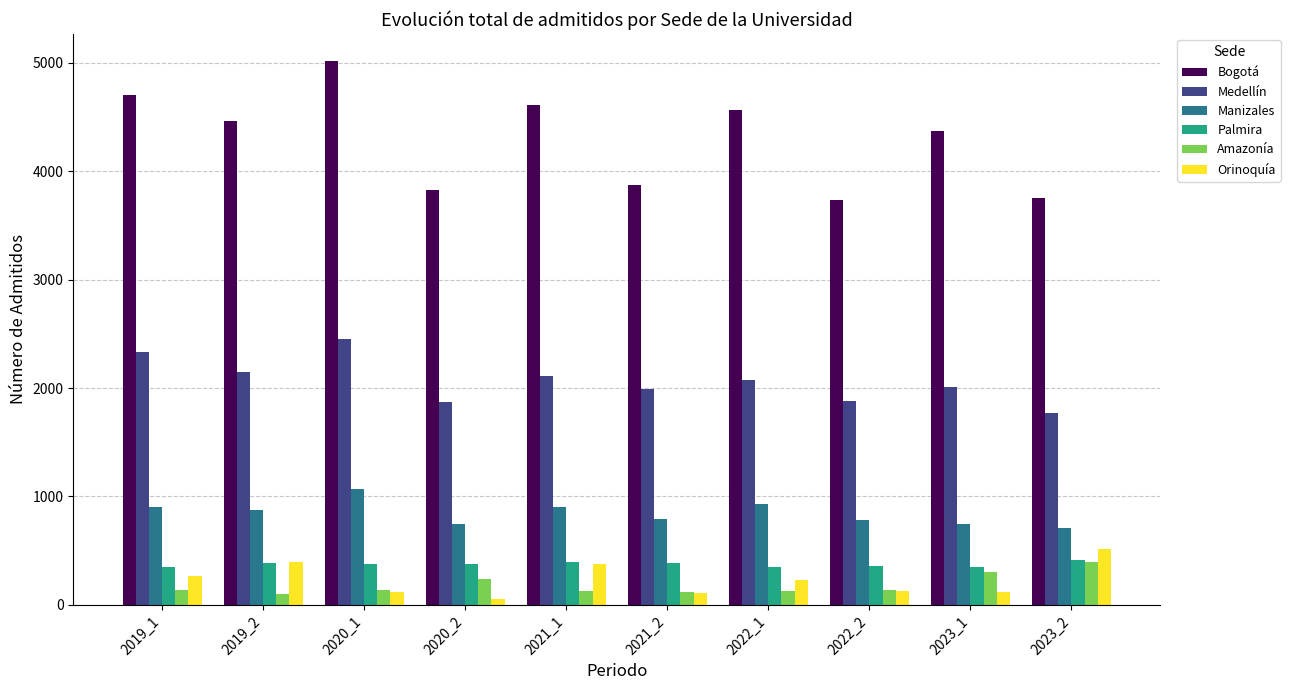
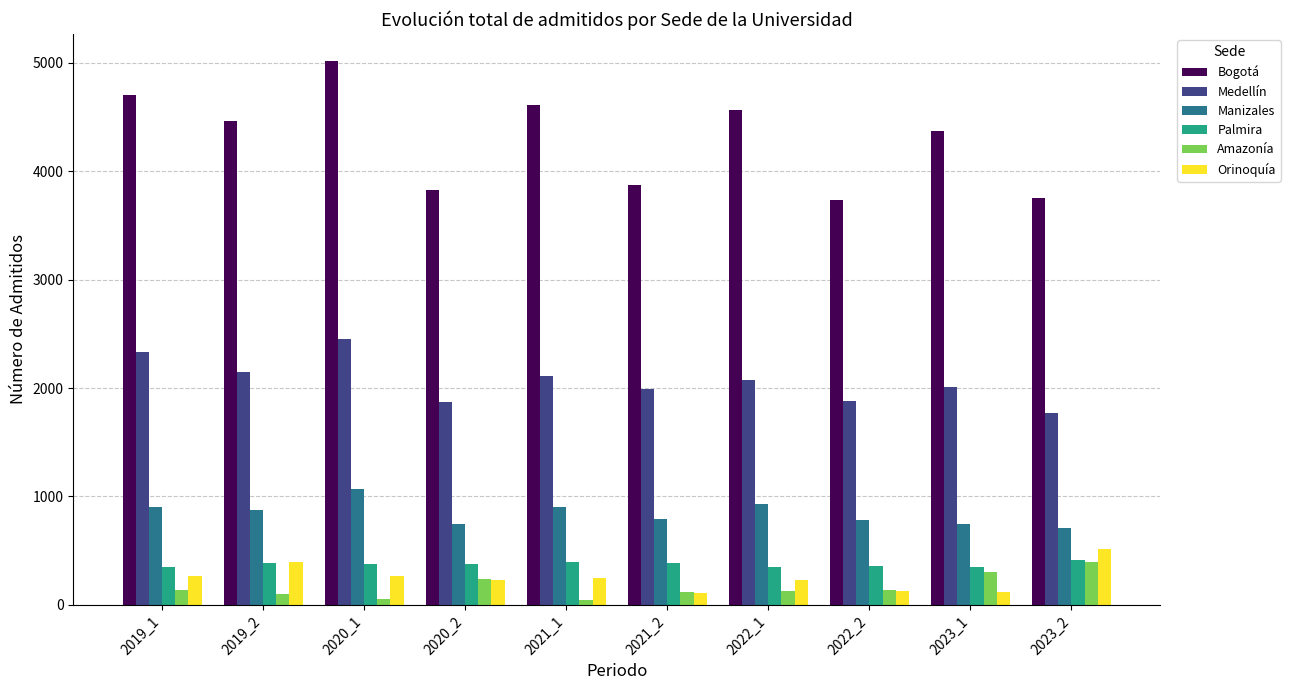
Amazonía, 2020_1: 140 -> 60
Orinoquía, 2020_1: 120 -> 260
Orinoquía, 2020_2: 50 -> 230
Amazonía, 2021_1: 130 -> 40
Orinoquía, 2021_1: 380 -> 250
